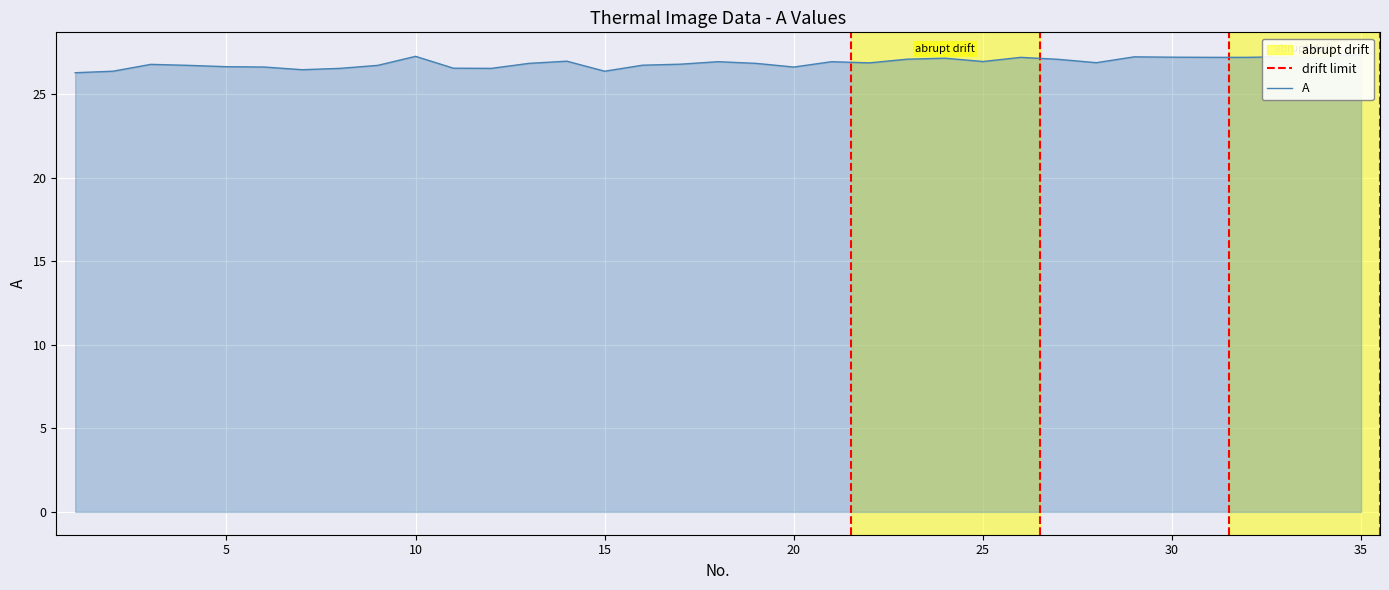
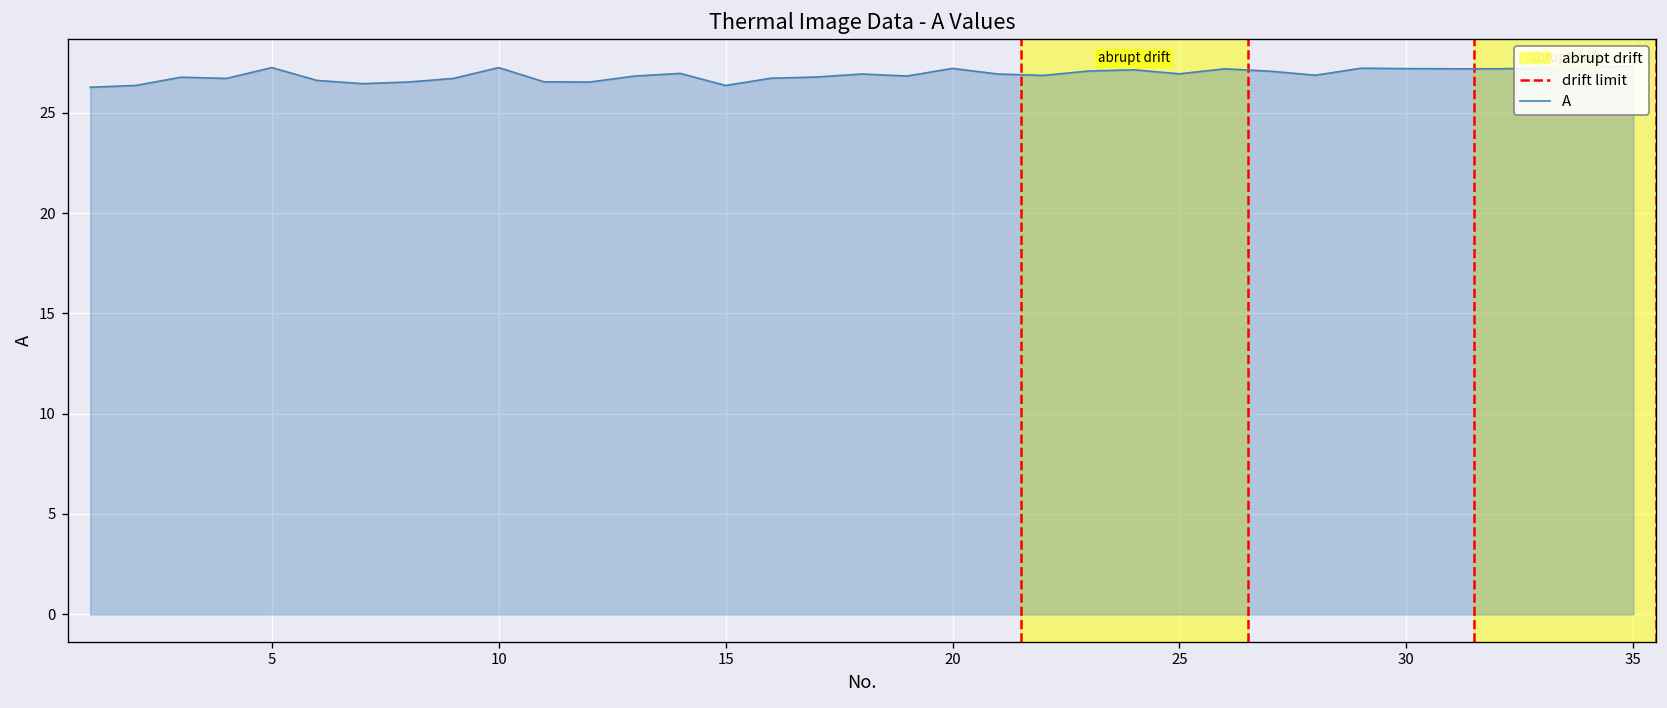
5: 26.6 -> 27.3
20: 26.6 -> 27.2
